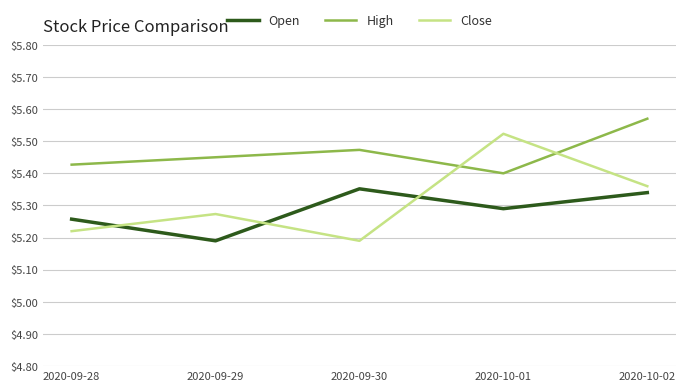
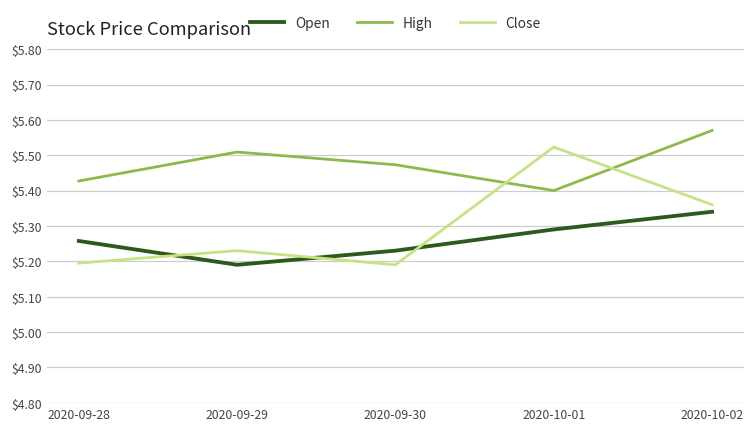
Close, 2020-09-28: $5.22 -> $5.19
High, 2020-09-29: $5.45 -> $5.51
Close, 2020-09-29: $5.27 -> $5.23
Open, 2020-09-30: $5.35 -> $5.23
